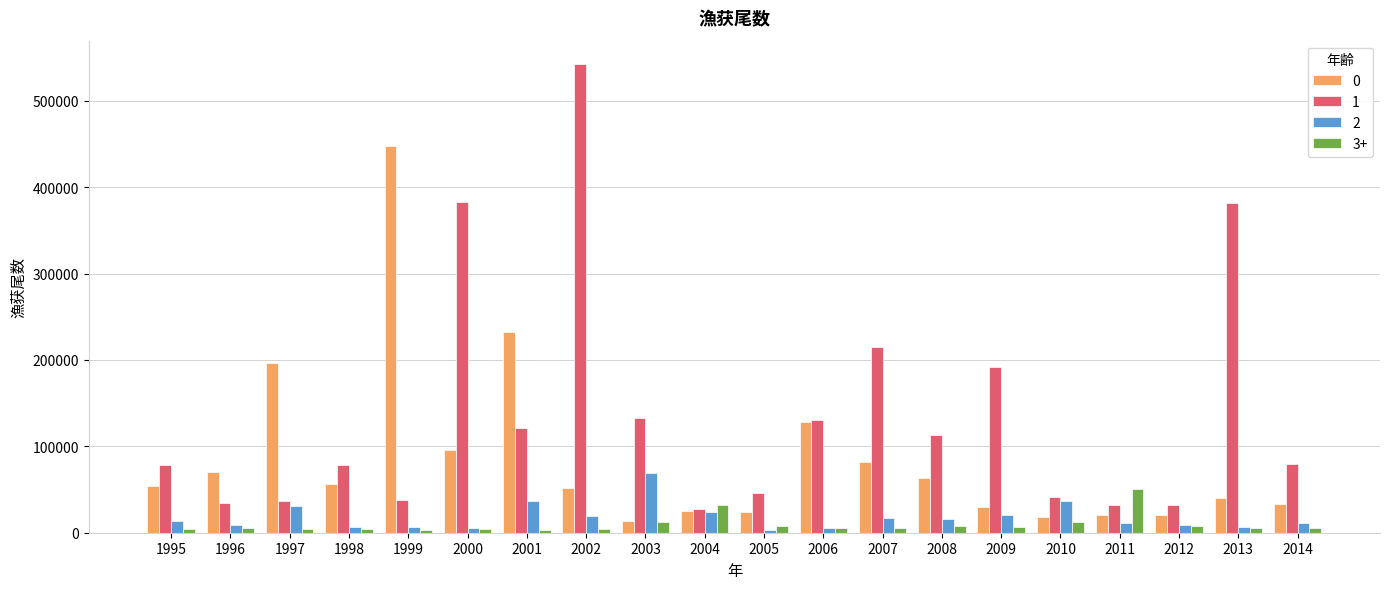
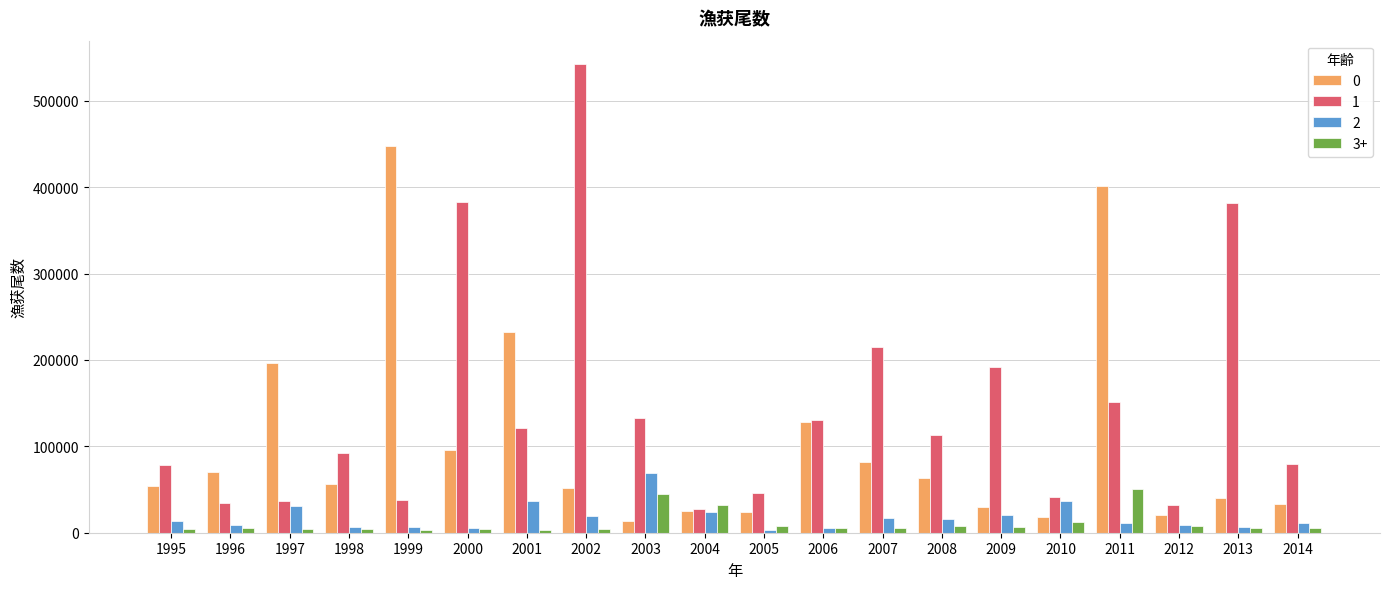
1, 1998: 80000 -> 90000
3+, 2003: 10000 -> 50000
0, 2011: 20000 -> 400000
1, 2011: 30000 -> 150000
